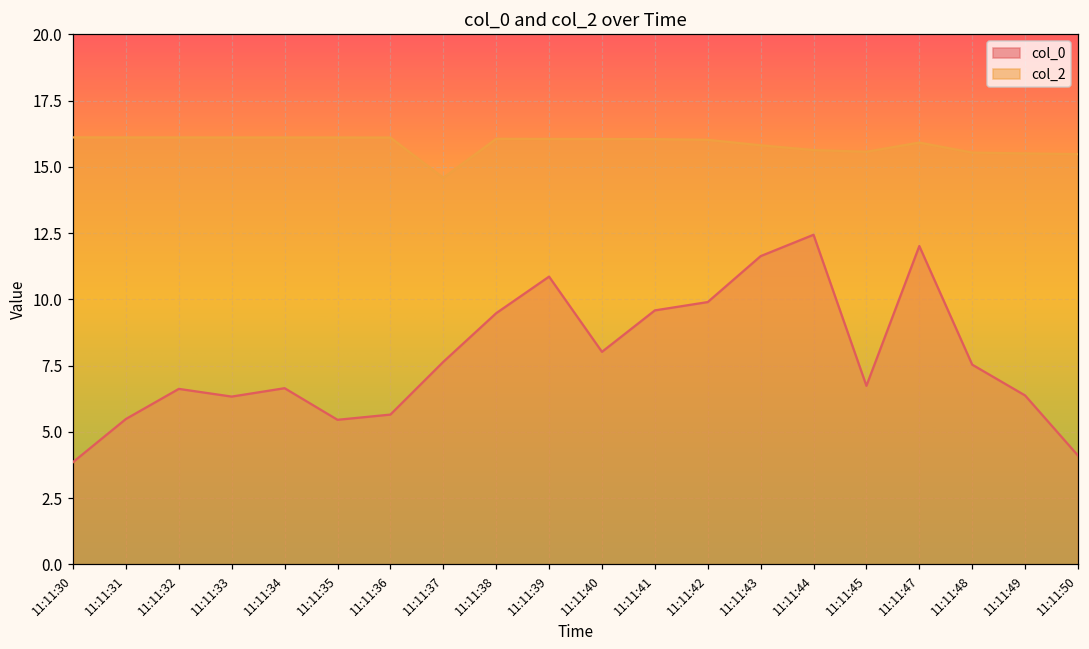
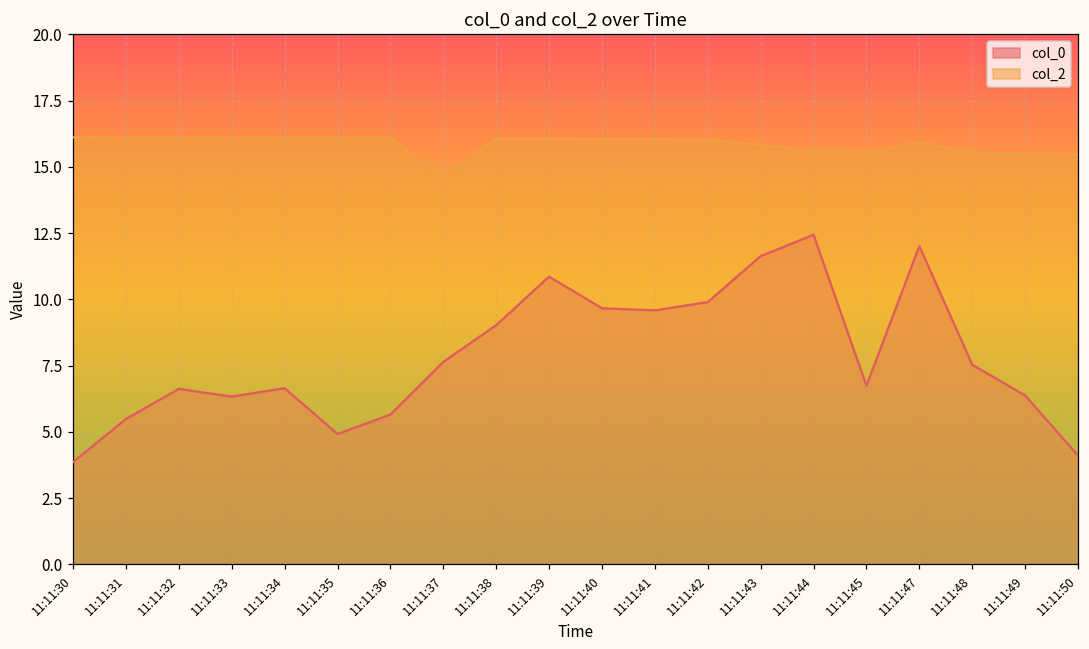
col_0, 11:11:35: 5.5 -> 4.9
col_0, 11:11:38: 9.5 -> 9.0
col_0, 11:11:40: 8.0 -> 9.7
